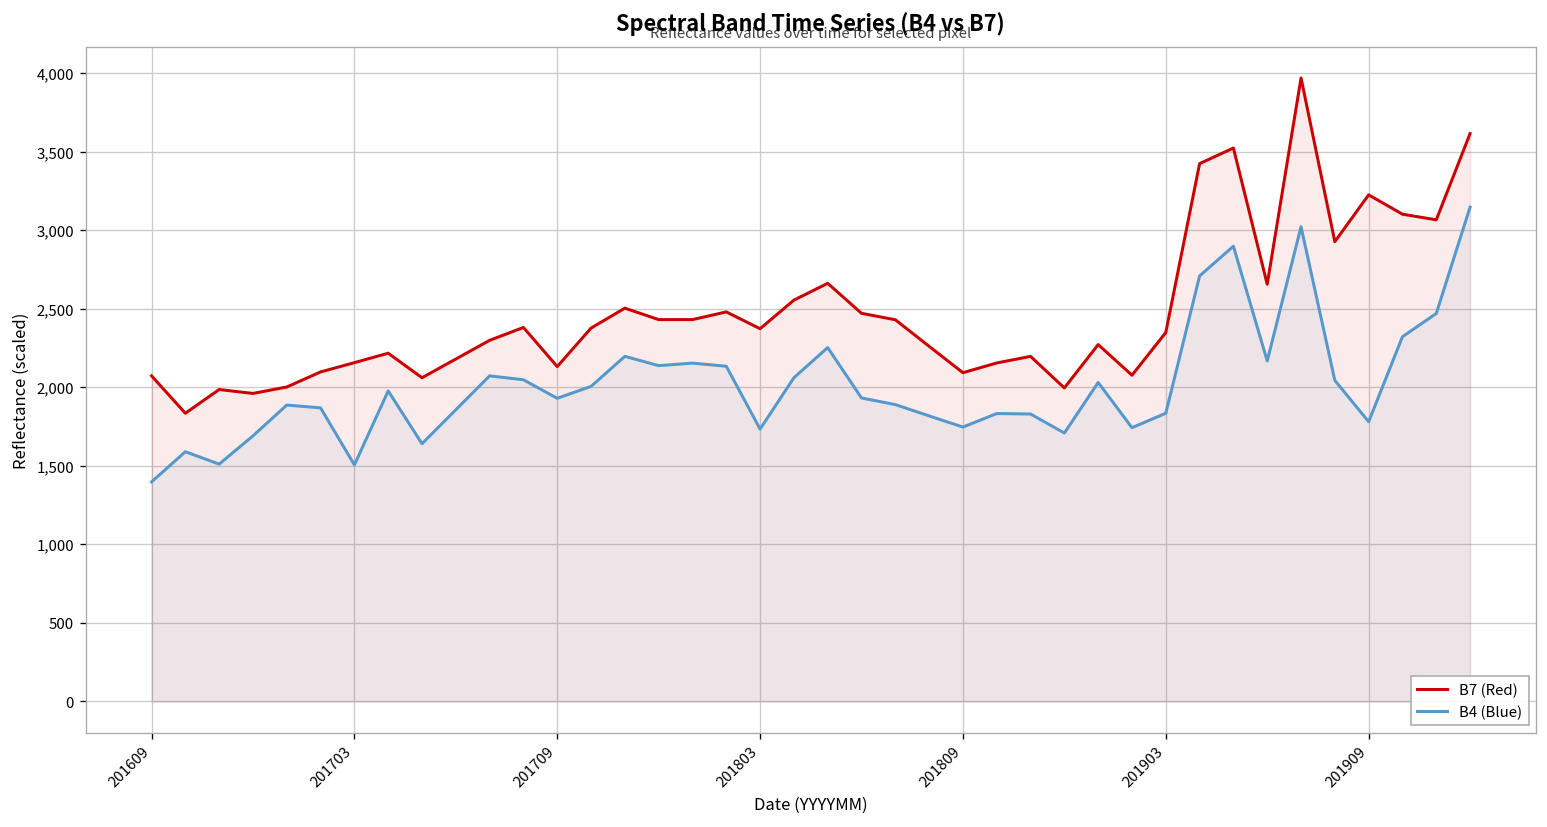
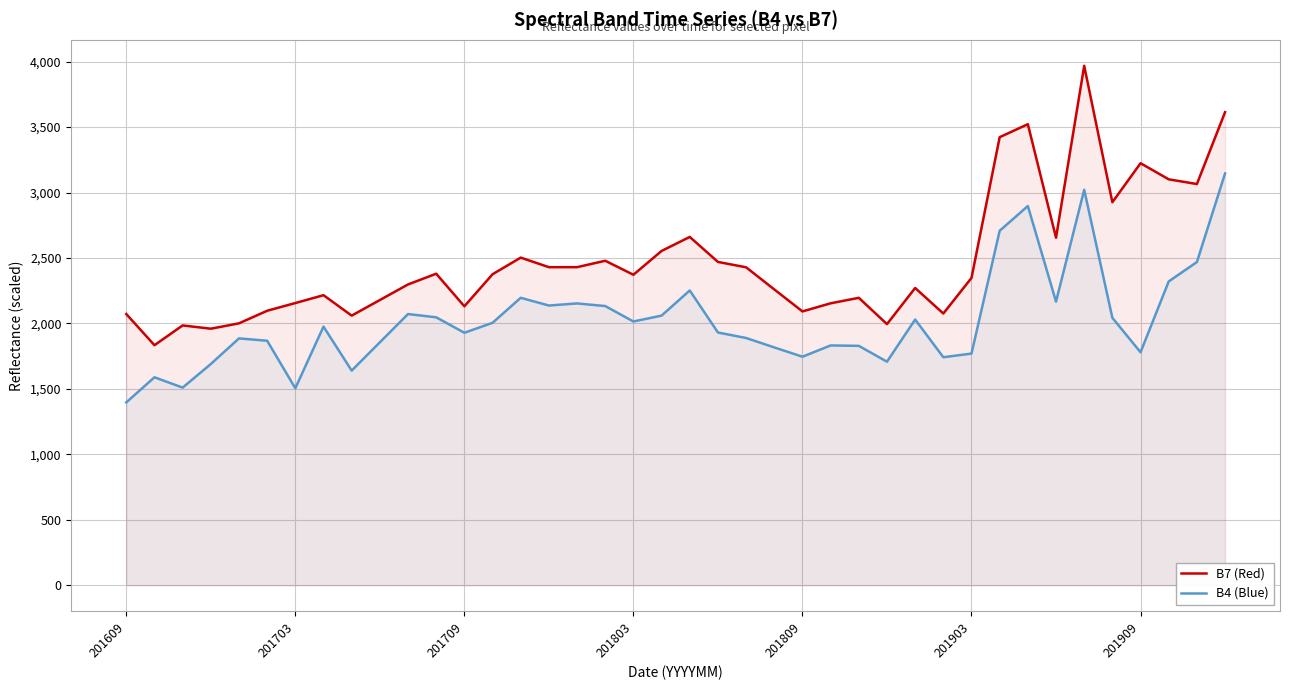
B4 (Blue), 201803: 1,730 -> 2,020
B4 (Blue), 201903: 1,830 -> 1,770
